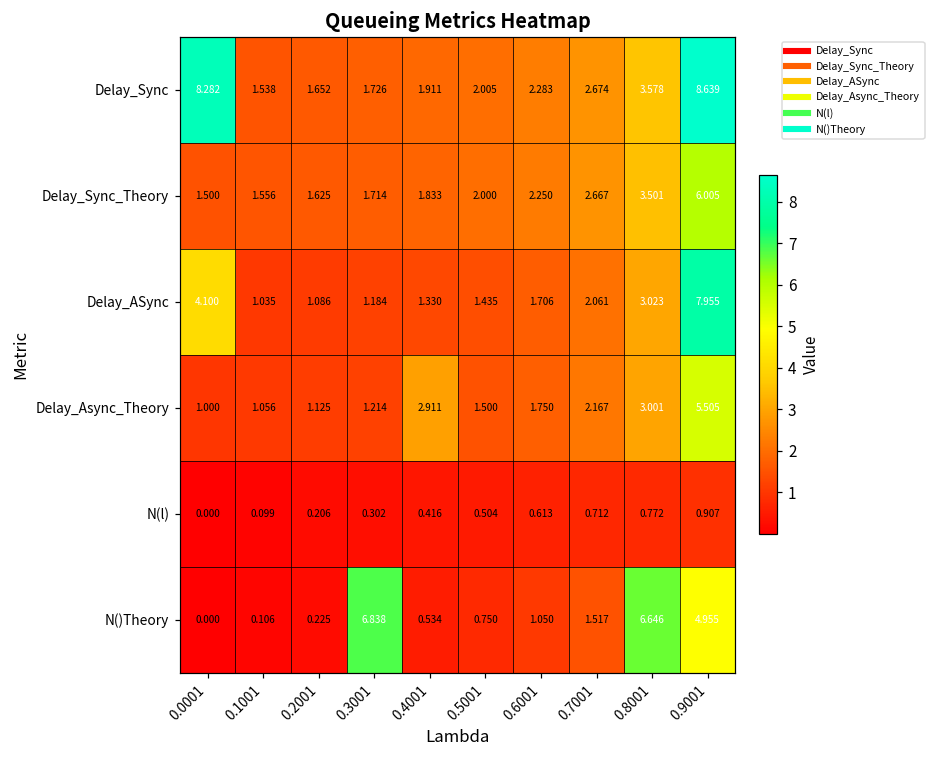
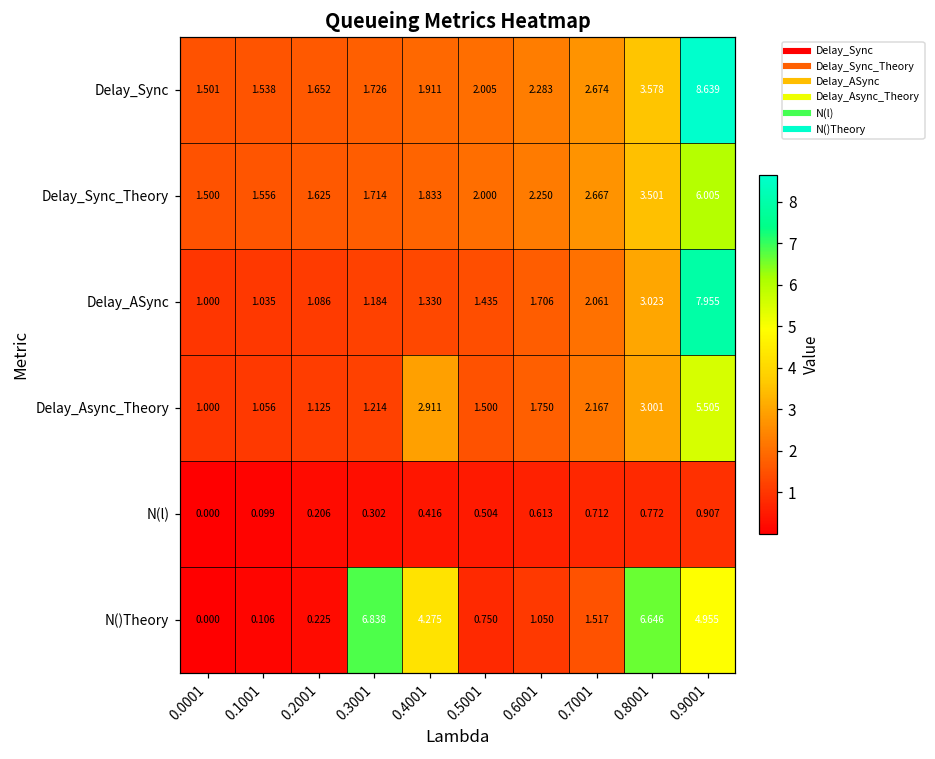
Delay_Sync, 0.0001: 8.282 -> 1.501
Delay_ASync, 0.0001: 4.100 -> 1.000
N()Theory, 0.4001: 0.534 -> 4.275
